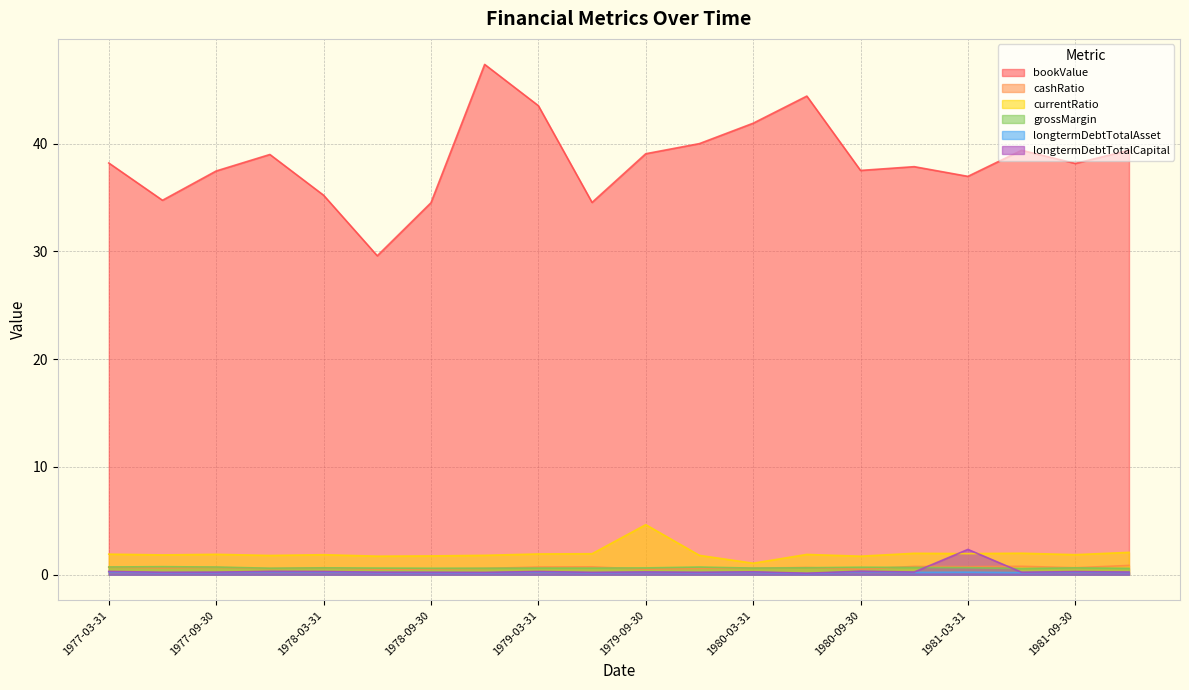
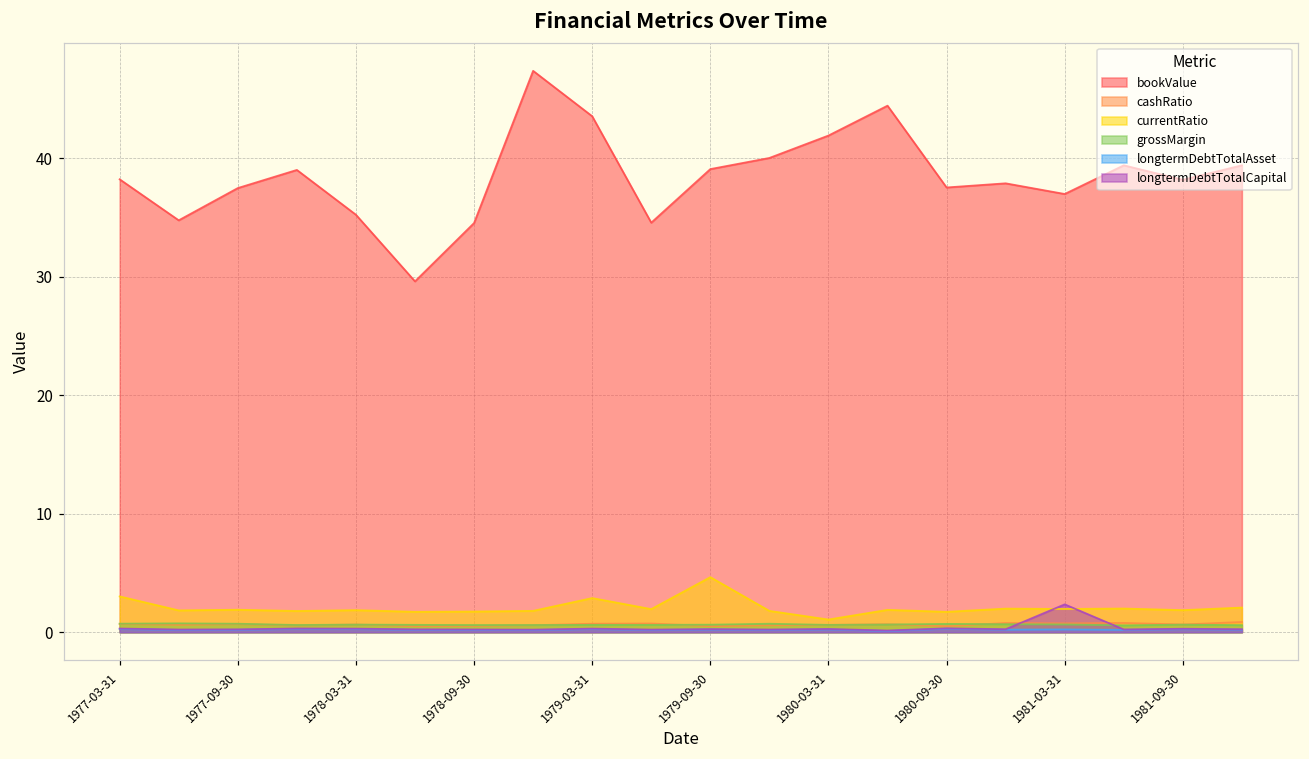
currentRatio, 1977-03-31: 1.9 -> 3.0
currentRatio, 1979-03-31: 1.9 -> 2.9
